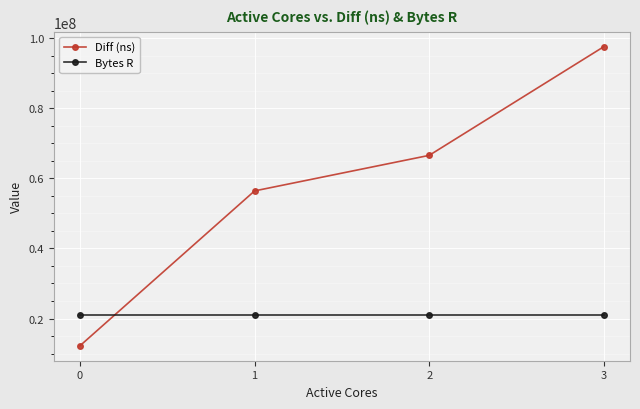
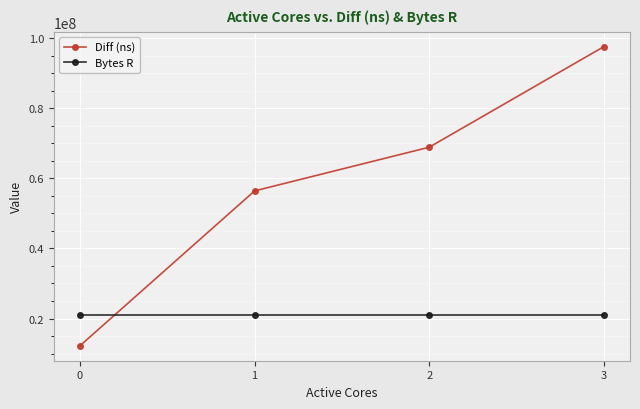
Diff (ns), 2: 67000000 -> 69000000
